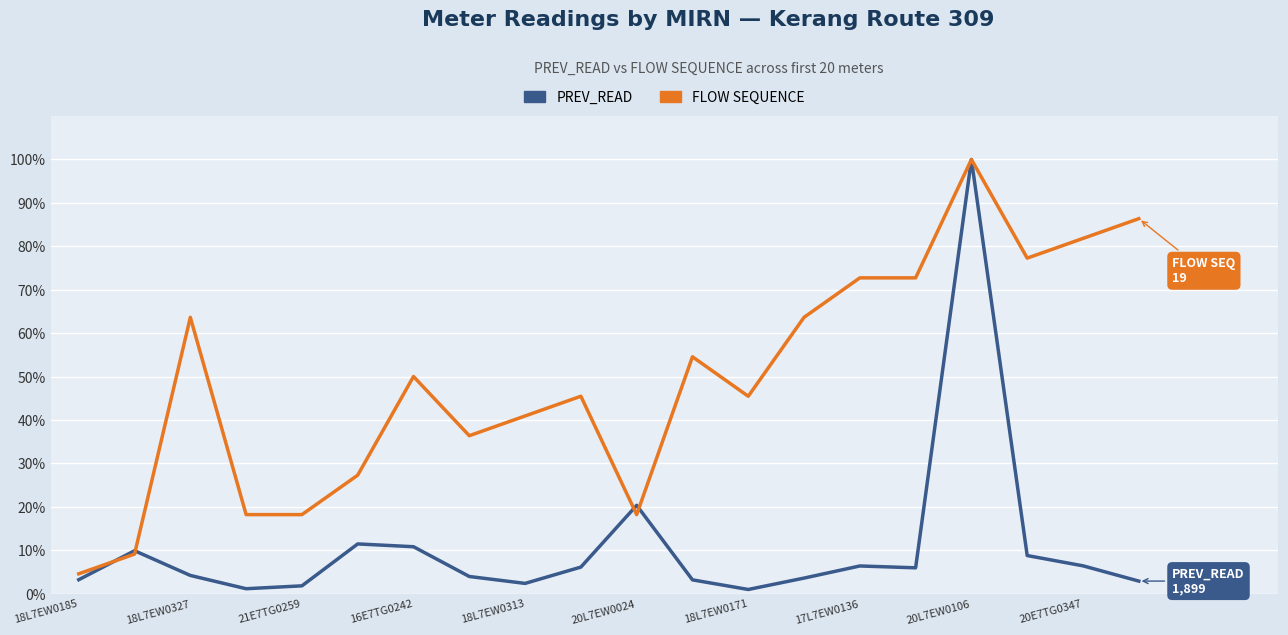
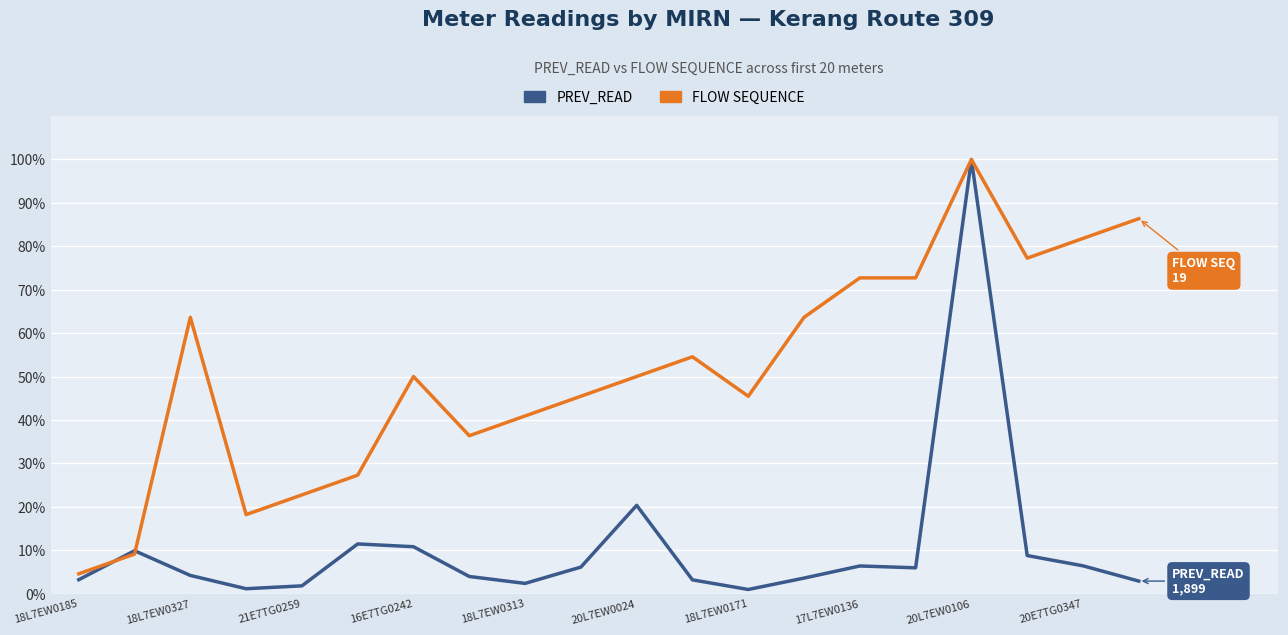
FLOW SEQUENCE, 21E7TG0259: 18% -> 23%
FLOW SEQUENCE, 20L7EW0024: 18% -> 50%
